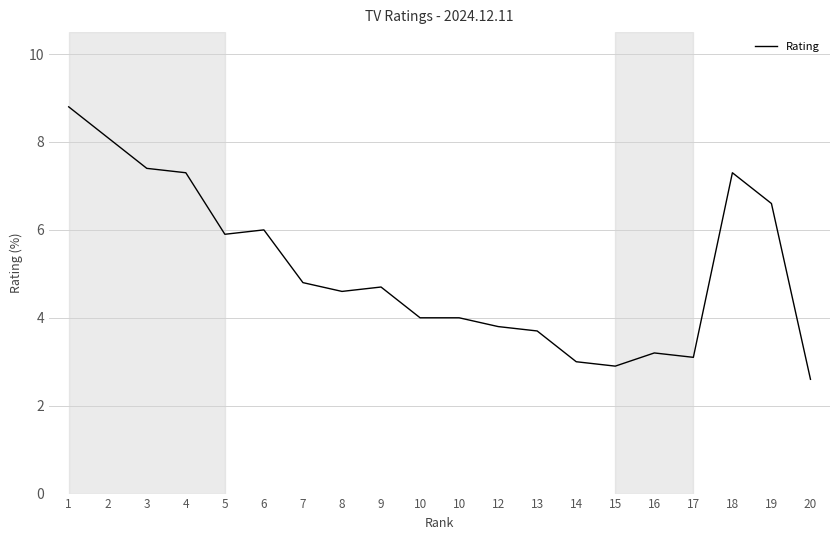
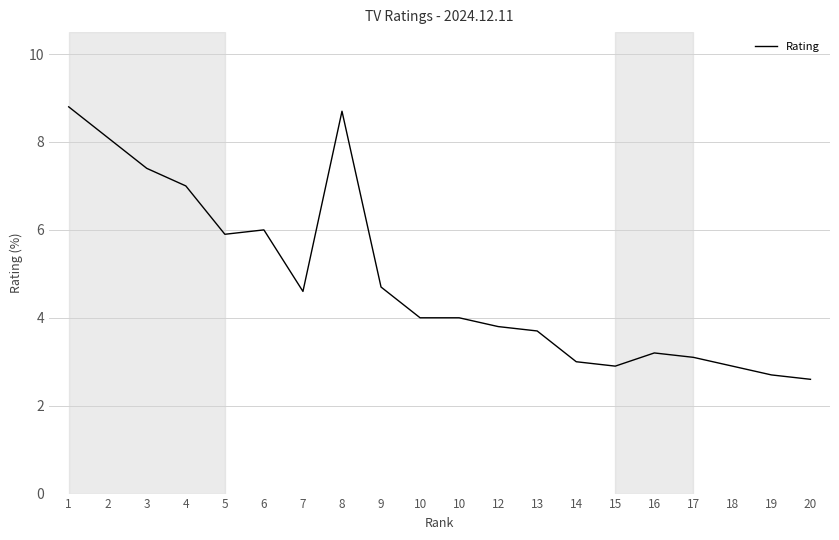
4: 7.3 -> 7.0
7: 4.8 -> 4.6
8: 4.6 -> 8.7
18: 7.3 -> 2.9
19: 6.6 -> 2.7
